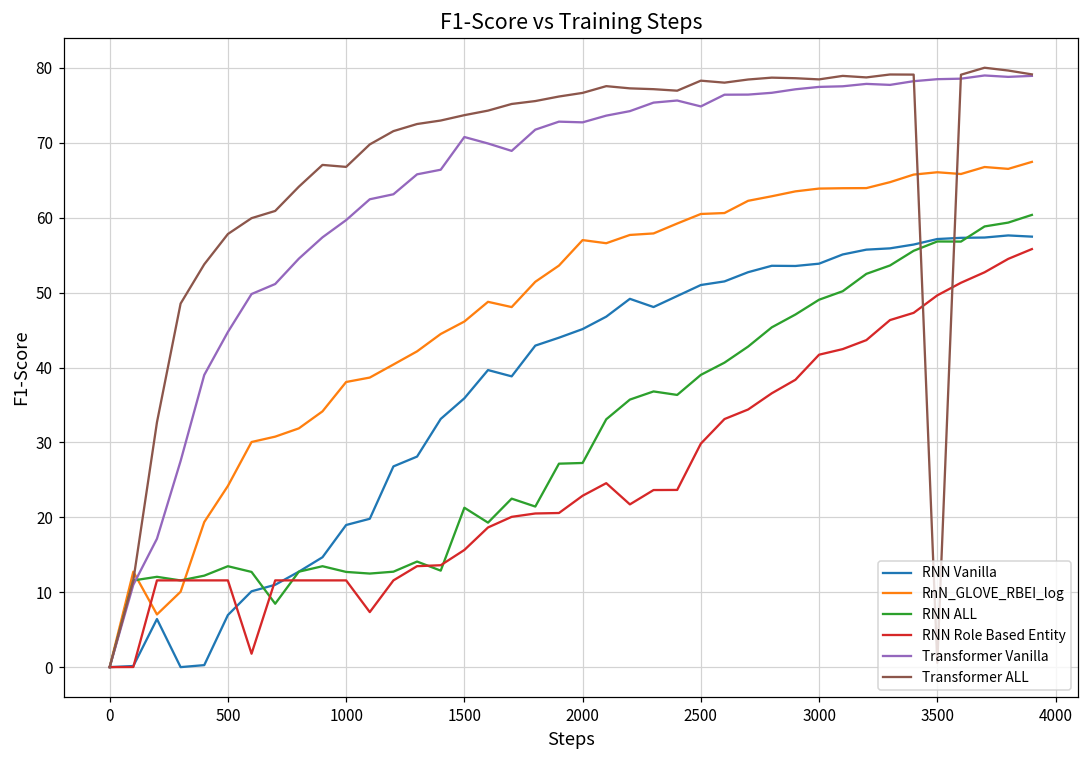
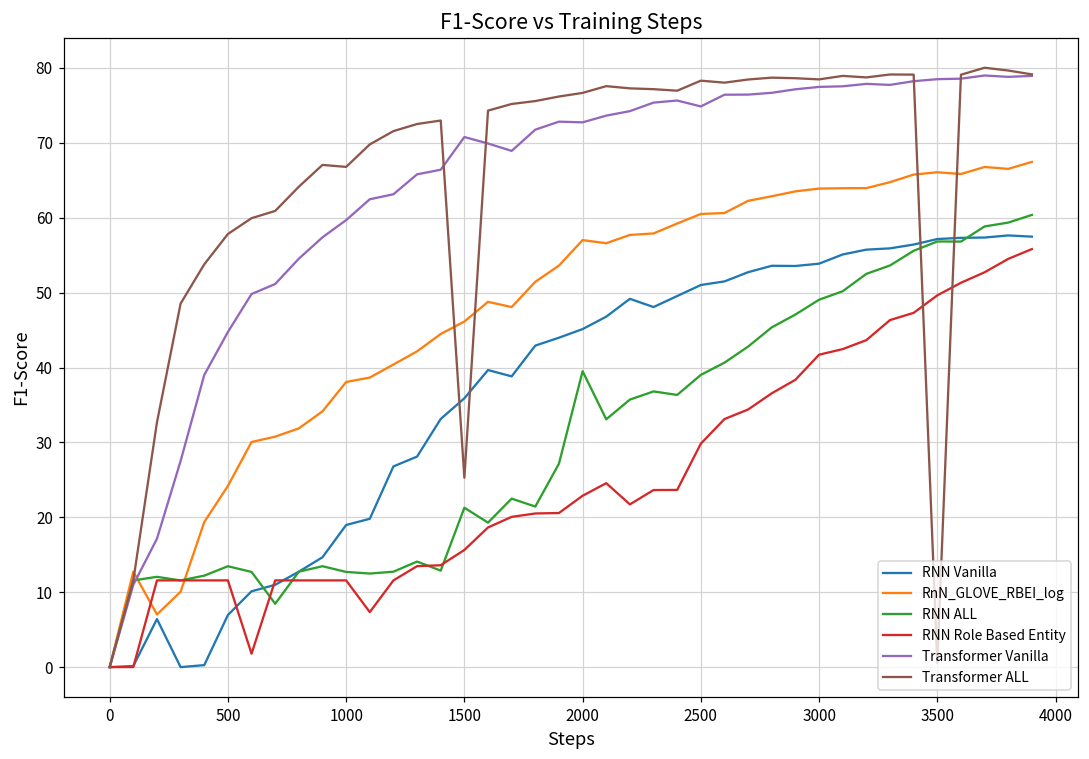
Transformer ALL, 1500: 74 -> 25
RNN ALL, 2000: 27 -> 40
